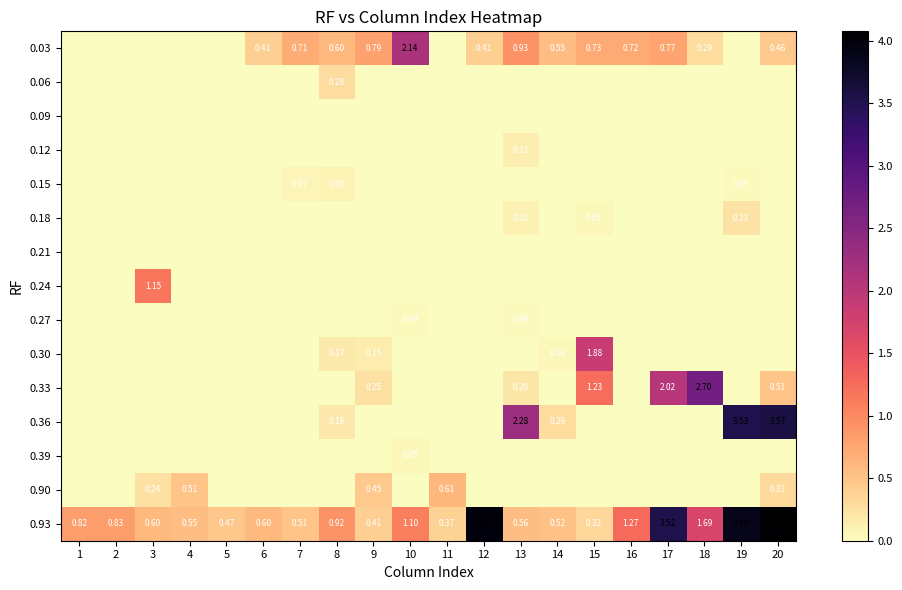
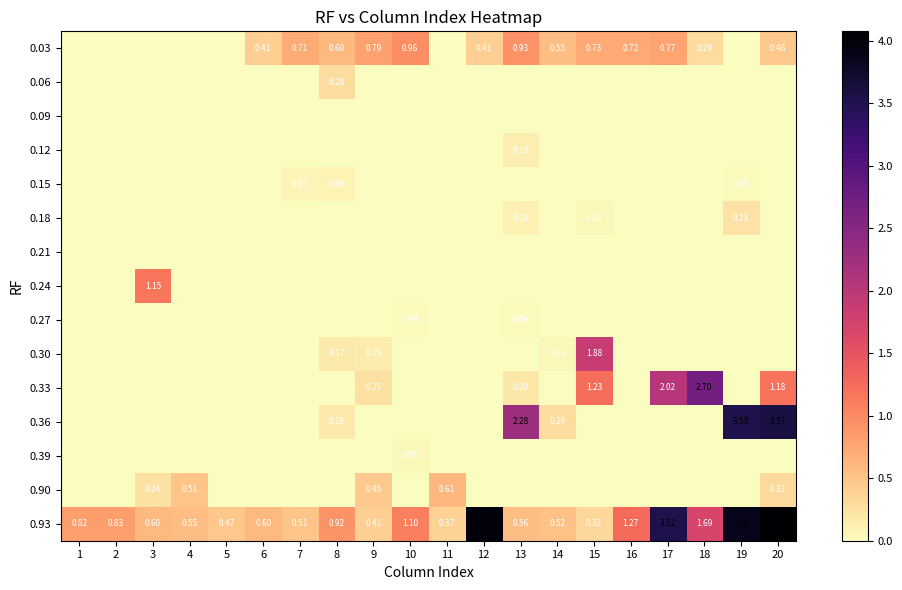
0.03, 10: 2.14 -> 0.96
0.33, 20: 0.51 -> 1.18
